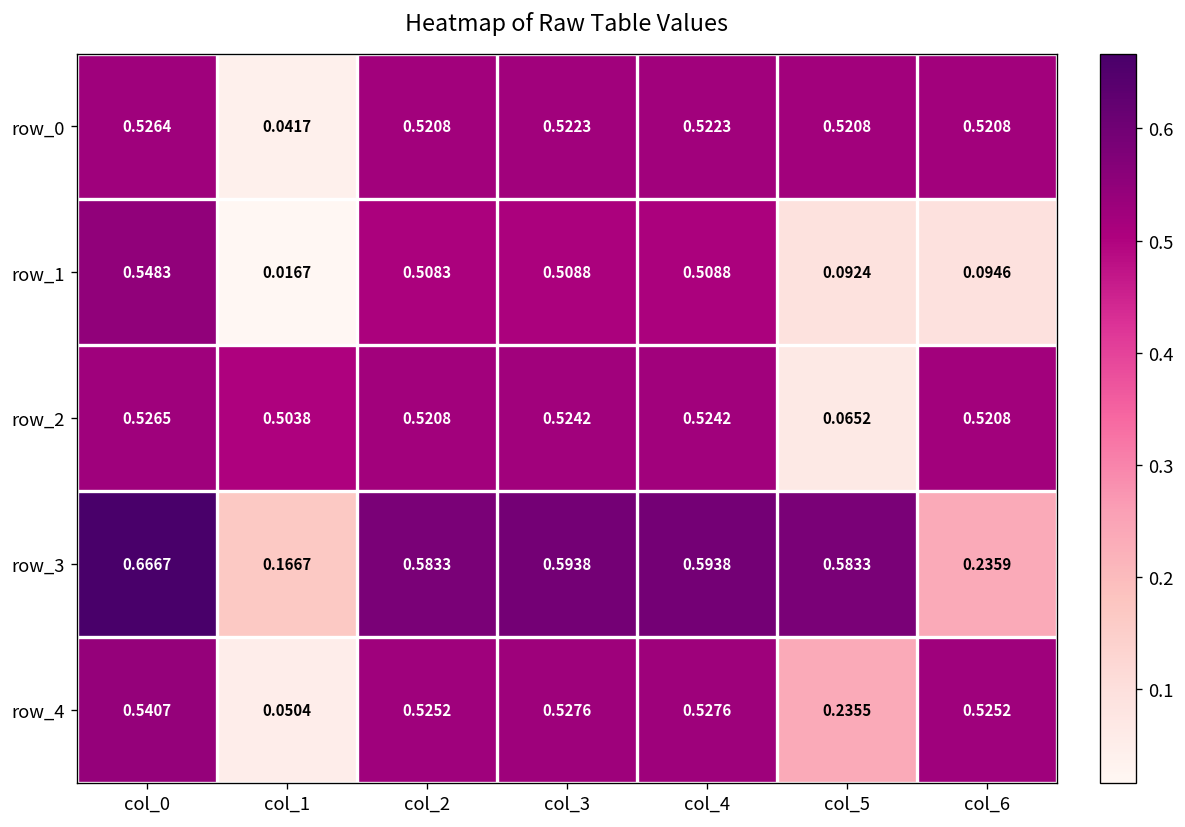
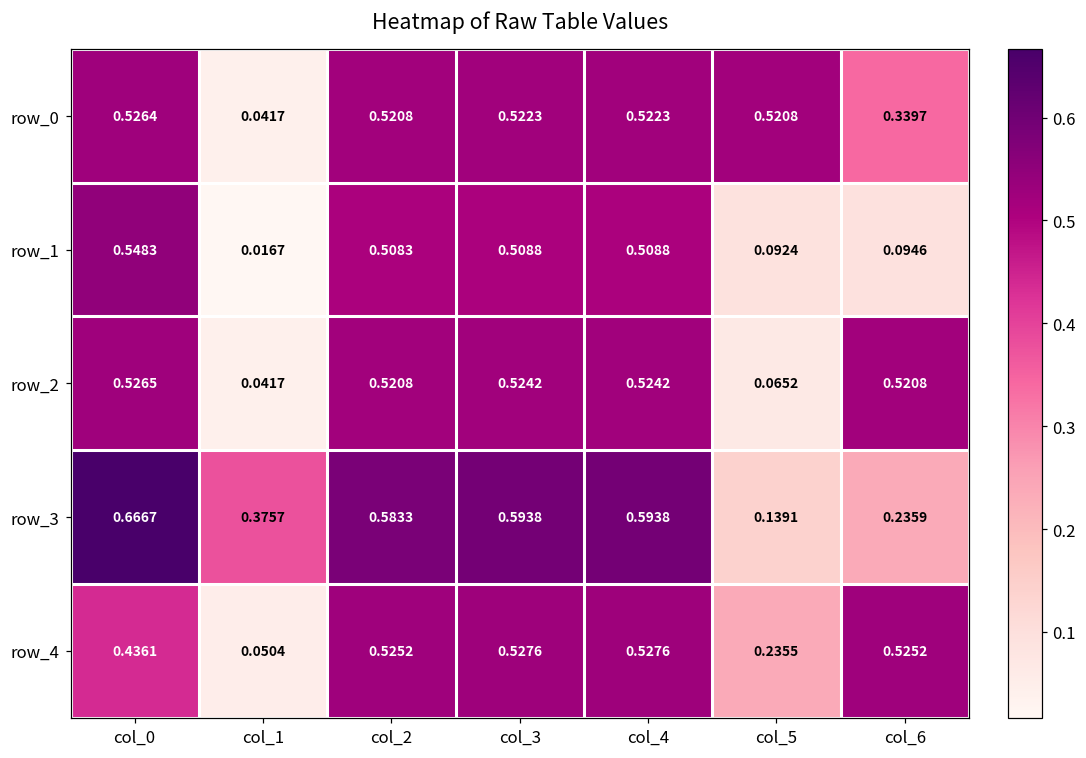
row_0, col_6: 0.5208 -> 0.3397
row_2, col_1: 0.5038 -> 0.0417
row_3, col_1: 0.1667 -> 0.3757
row_3, col_5: 0.5833 -> 0.1391
row_4, col_0: 0.5407 -> 0.4361
